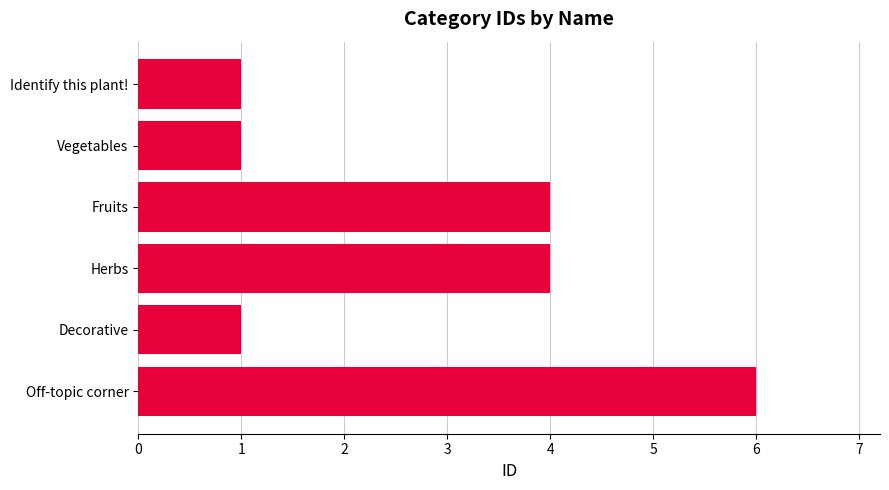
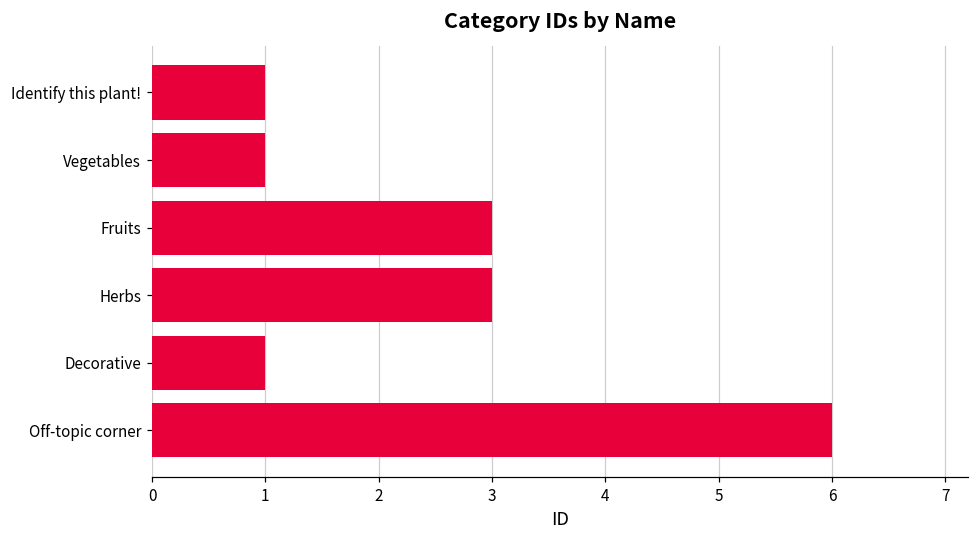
Fruits: 4 -> 3
Herbs: 4 -> 3
